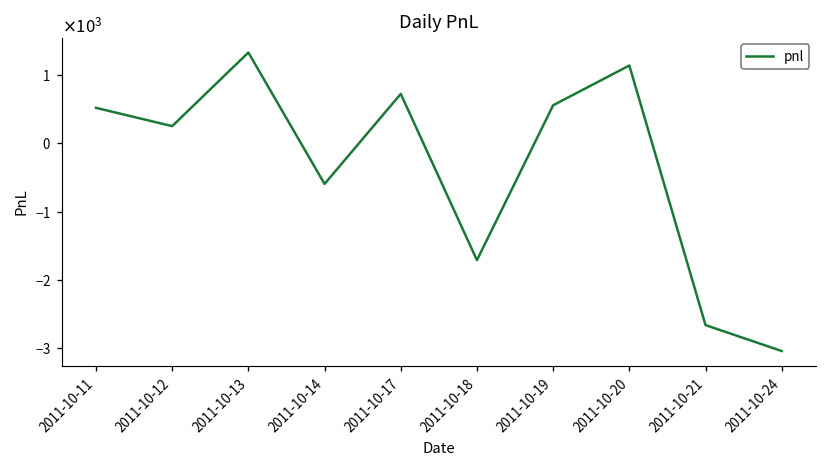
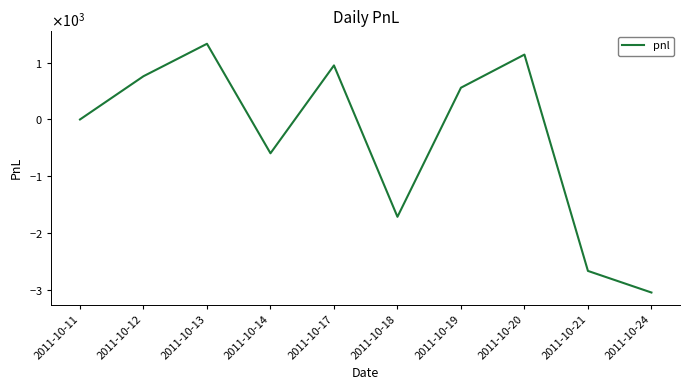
2011-10-11: 500 -> 0
2011-10-12: 300 -> 800
2011-10-17: 700 -> 1000
